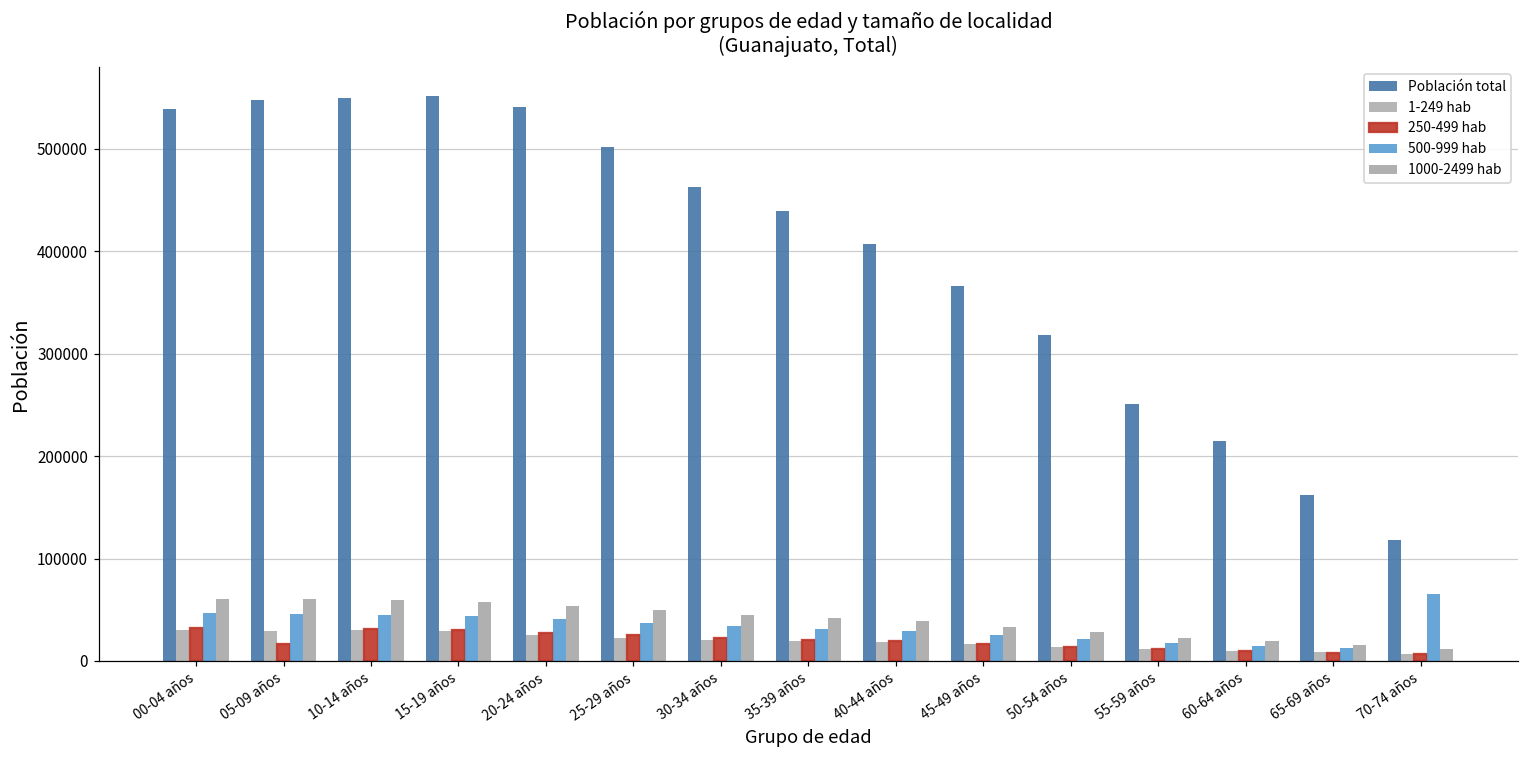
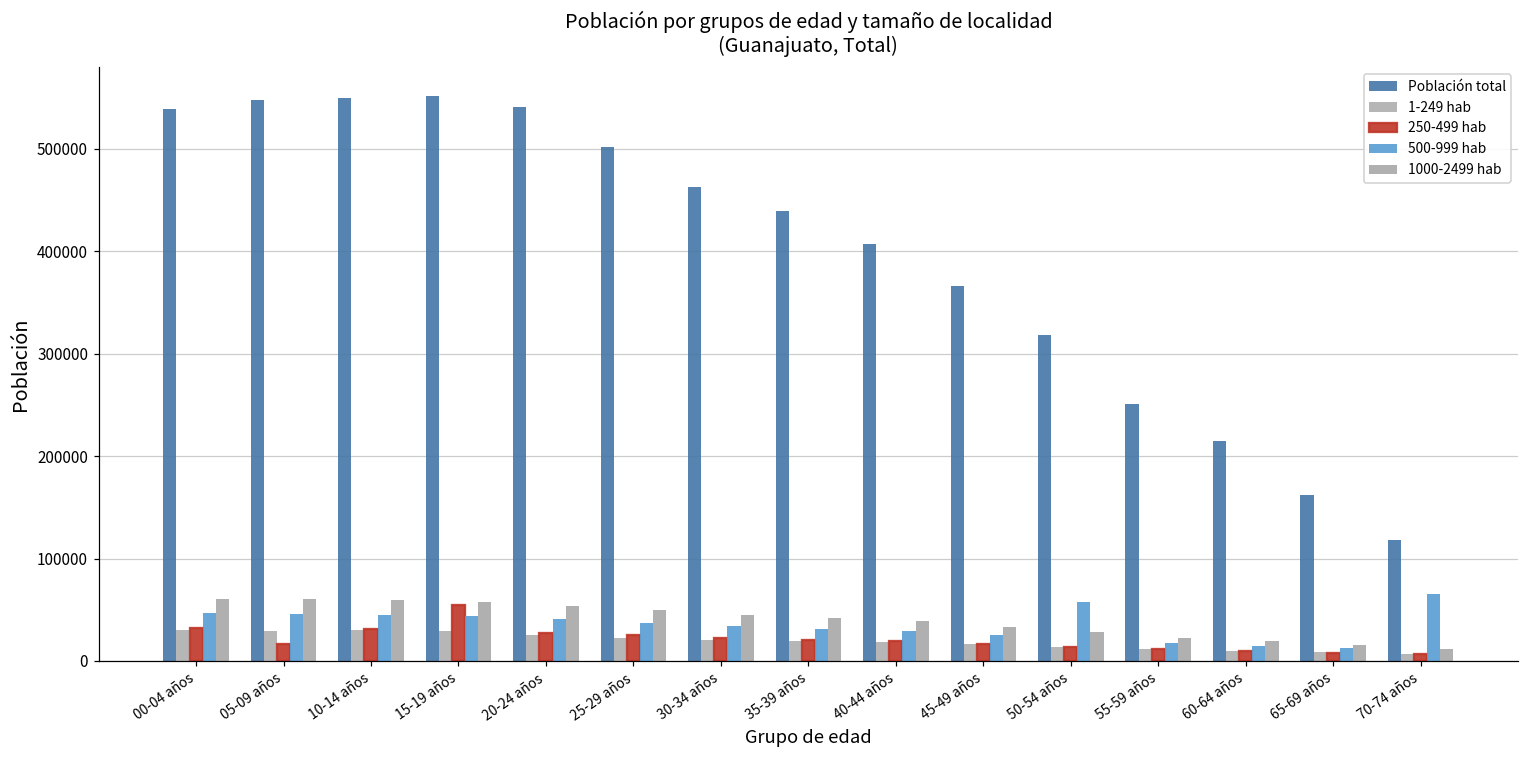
250-499 hab, 15-19 años: 30000 -> 60000
500-999 hab, 50-54 años: 20000 -> 60000
